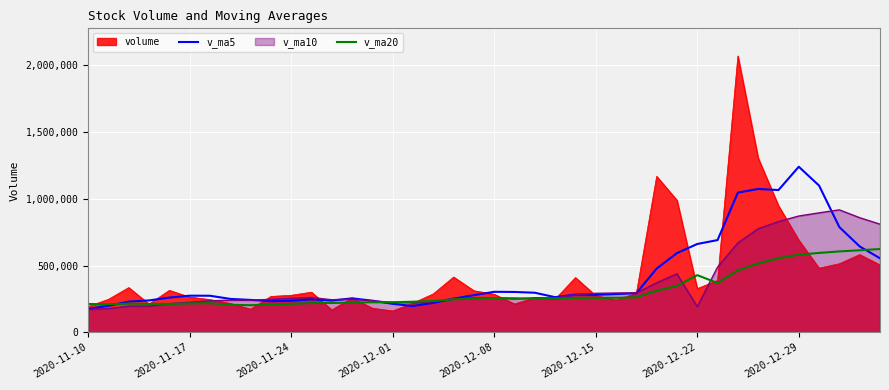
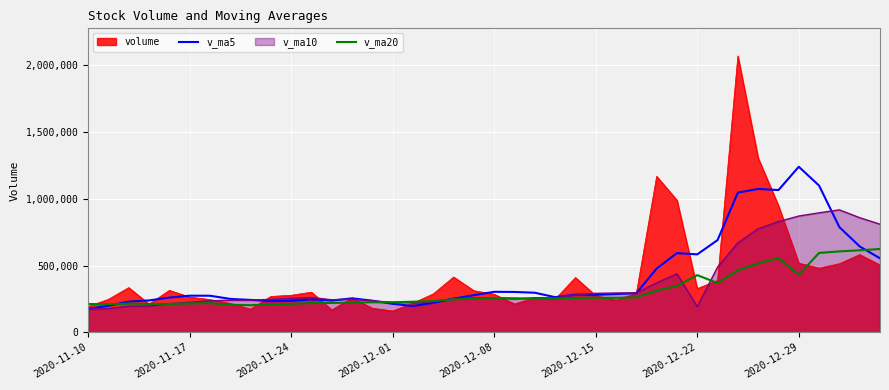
v_ma5, 2020-12-22: 660,000 -> 580,000
volume, 2020-12-29: 690,000 -> 520,000
v_ma20, 2020-12-29: 580,000 -> 430,000
